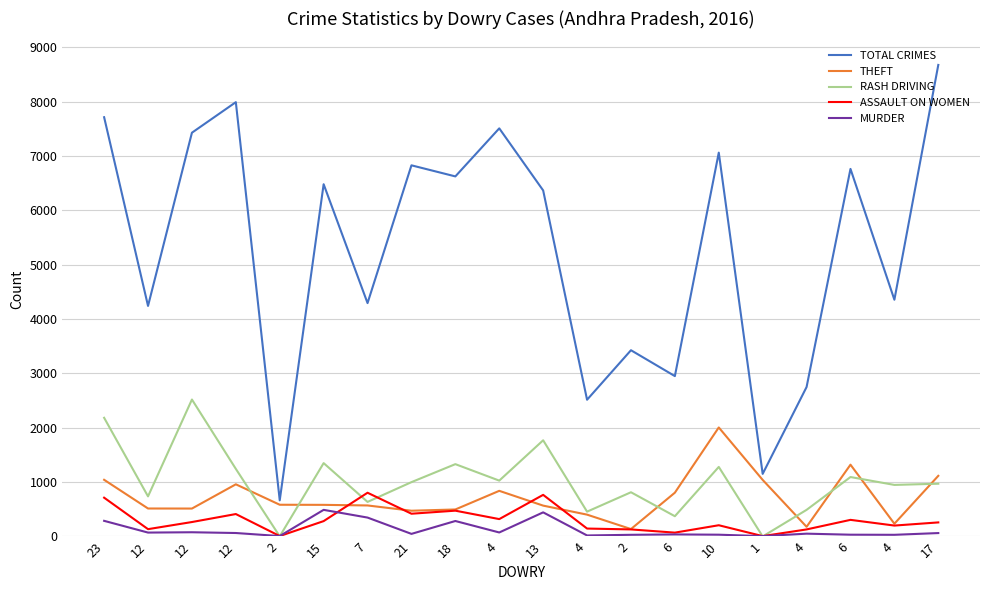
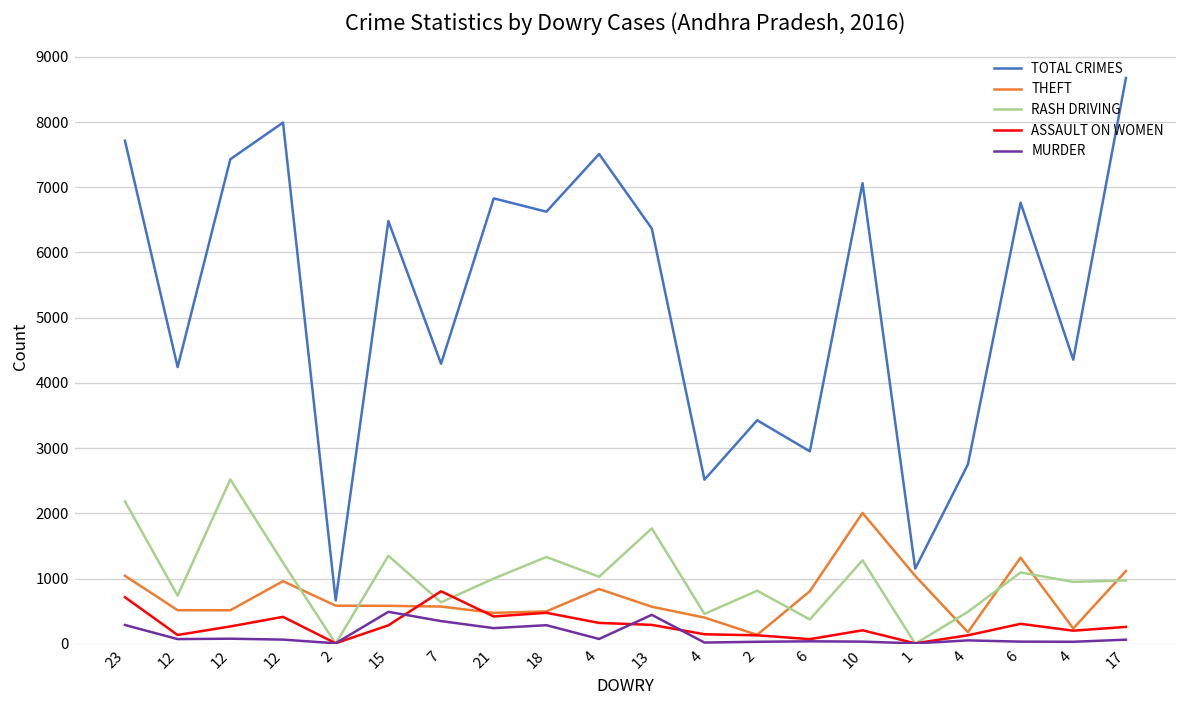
MURDER, 21: 0 -> 200
ASSAULT ON WOMEN, 13: 800 -> 300
